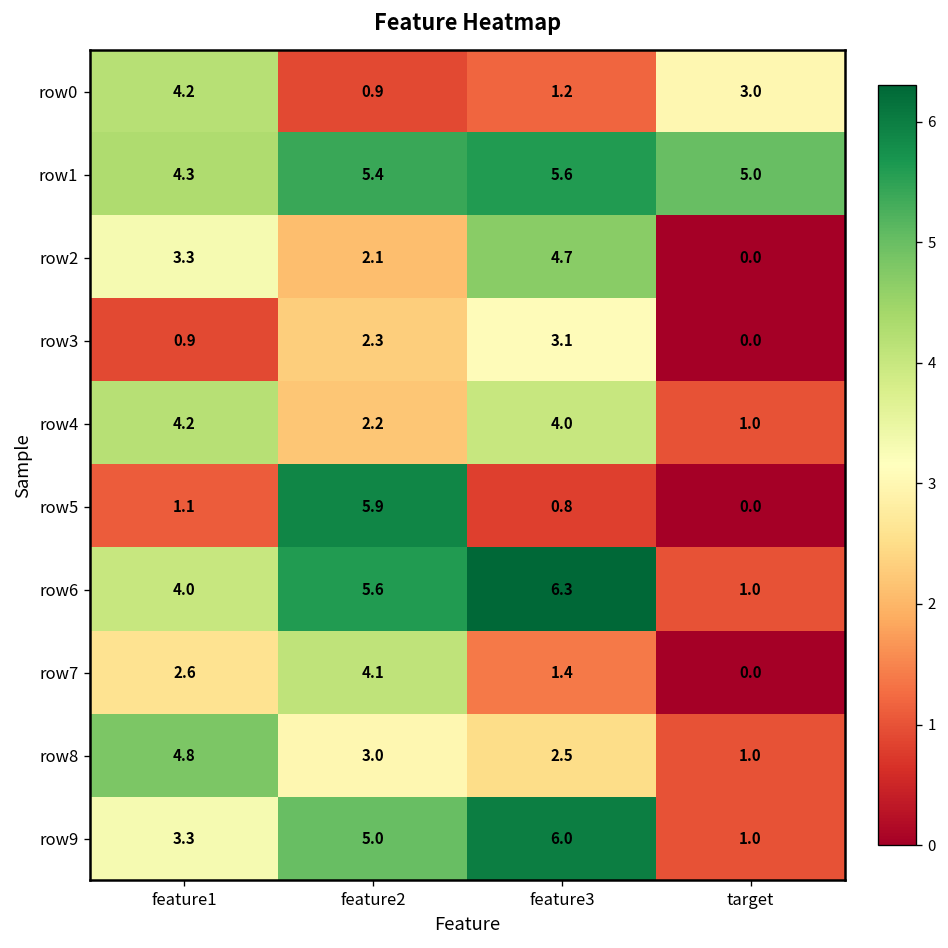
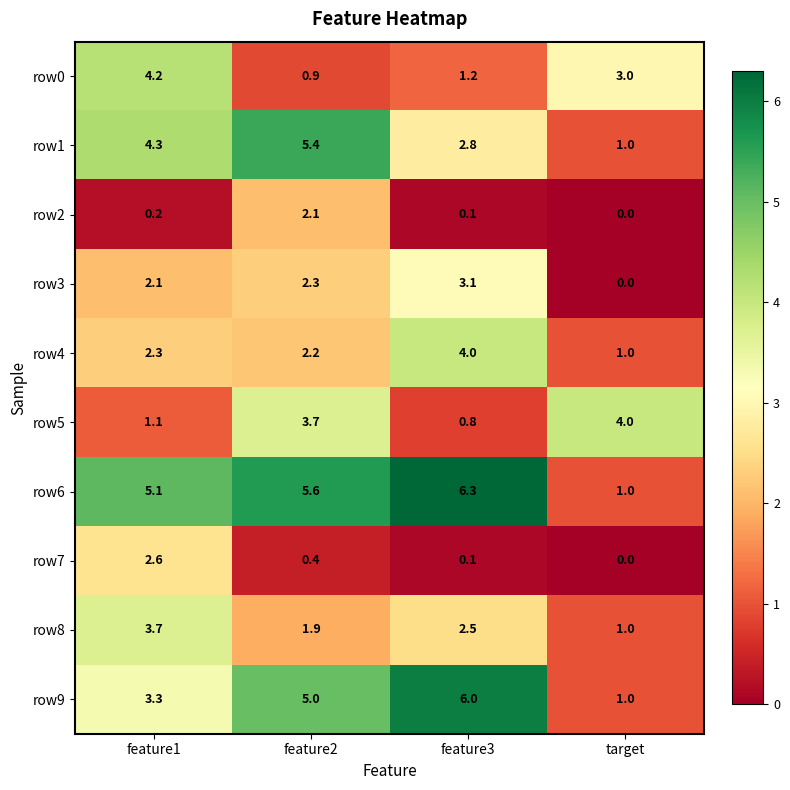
row1, feature3: 5.6 -> 2.8
row1, target: 5.0 -> 1.0
row2, feature1: 3.3 -> 0.2
row2, feature3: 4.7 -> 0.1
row3, feature1: 0.9 -> 2.1
row4, feature1: 4.2 -> 2.3
row5, feature2: 5.9 -> 3.7
row5, target: 0.0 -> 4.0
row6, feature1: 4.0 -> 5.1
row7, feature2: 4.1 -> 0.4
row7, feature3: 1.4 -> 0.1
row8, feature1: 4.8 -> 3.7
row8, feature2: 3.0 -> 1.9
